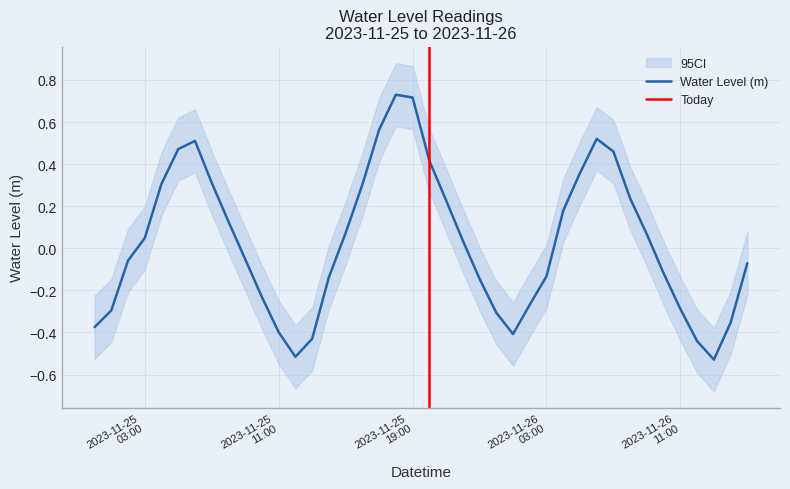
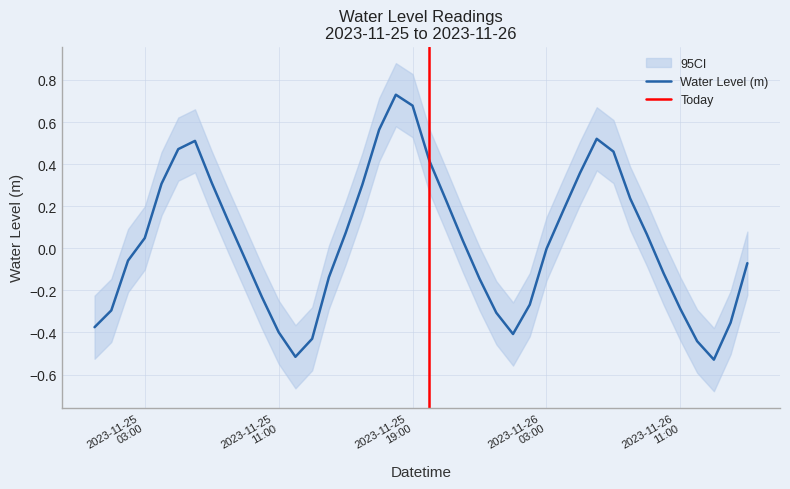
Water Level (m), 2023-11-25 19:00: 0.72 -> 0.68
Water Level (m), 2023-11-26 03:00: -0.13 -> 0.00
